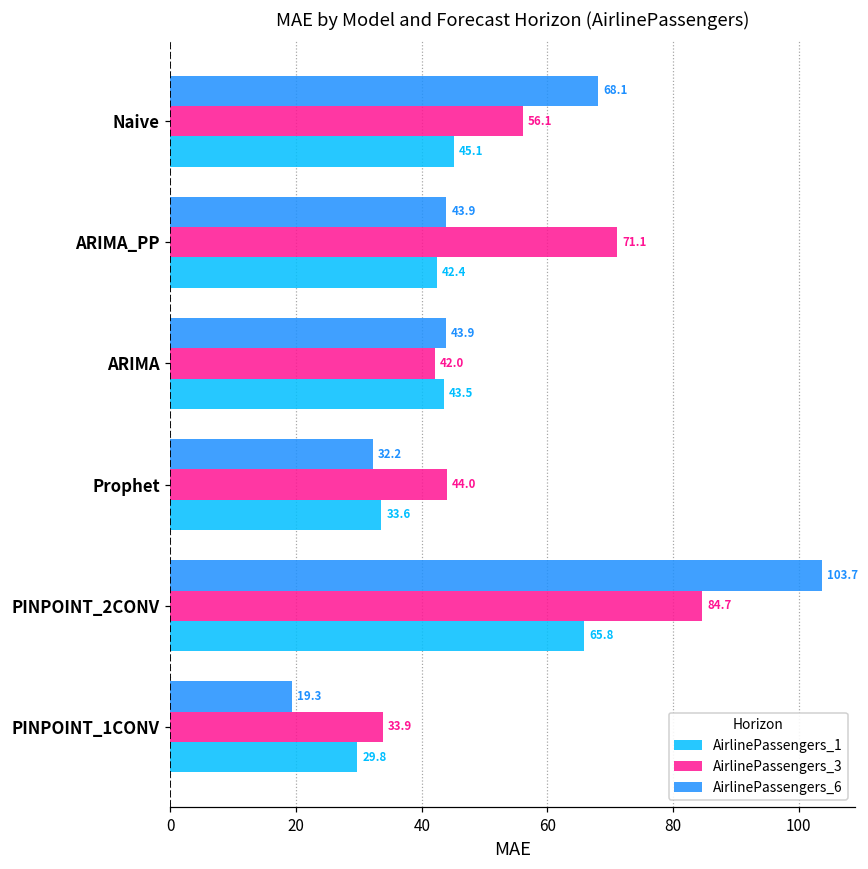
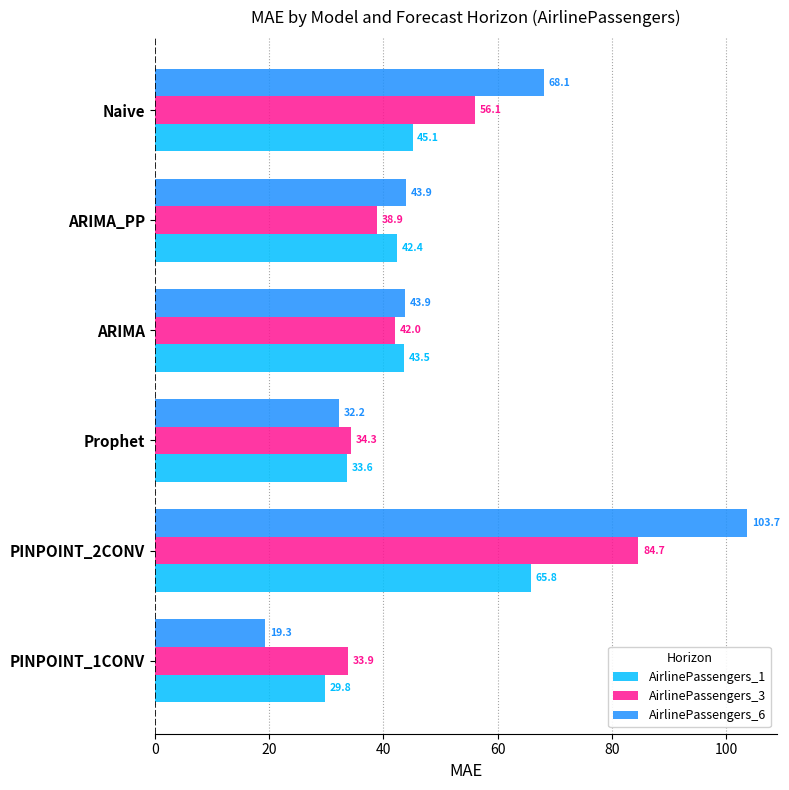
AirlinePassengers_3, ARIMA_PP: 71.1 -> 38.9
AirlinePassengers_3, Prophet: 44.0 -> 34.3
